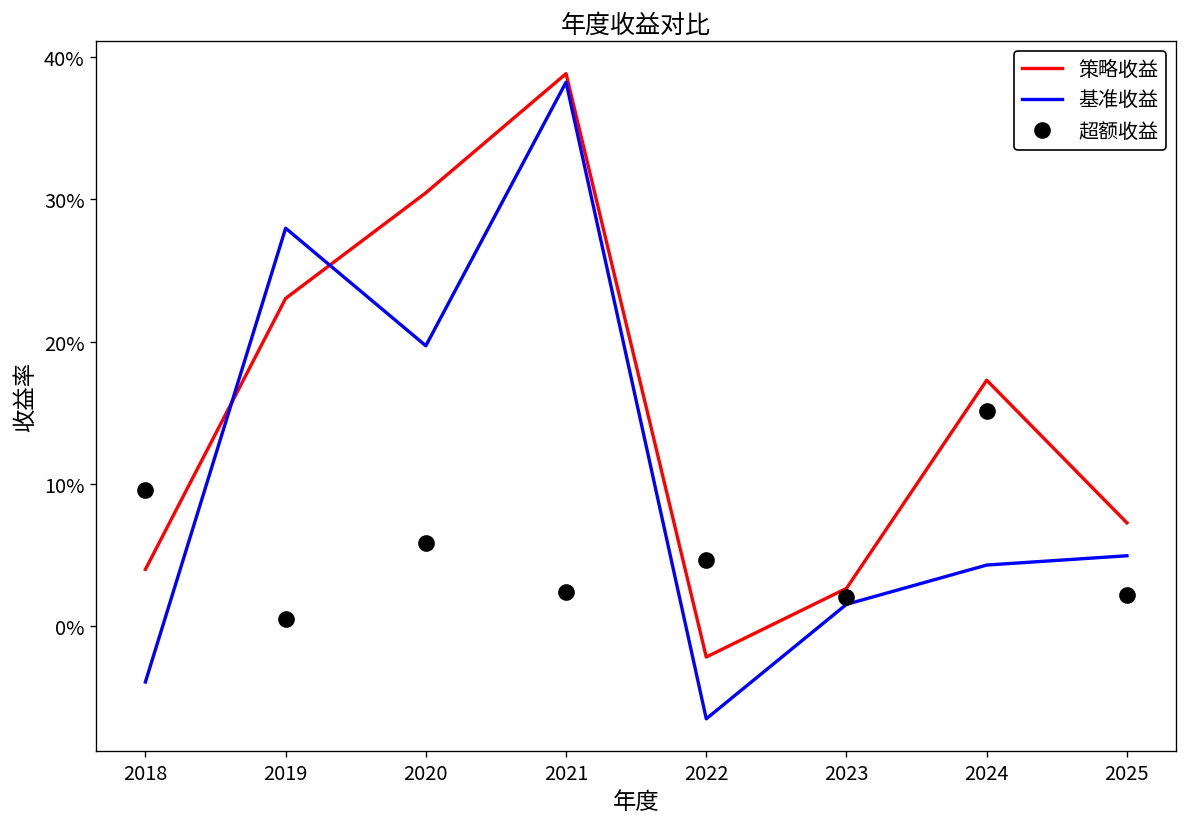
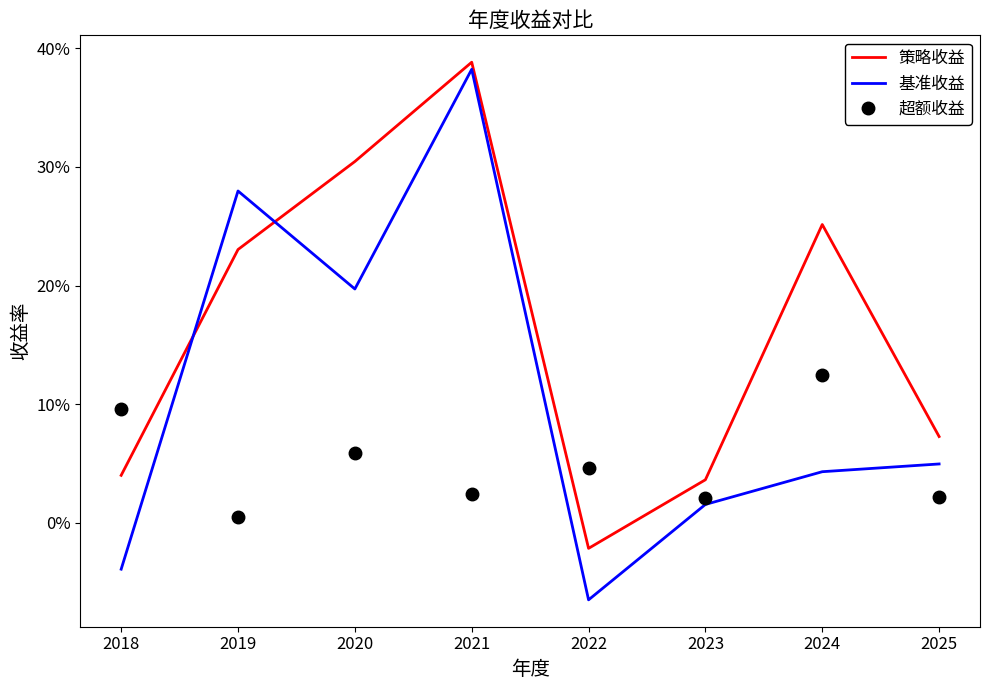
策略收益, 2023: 2.7% -> 3.6%
策略收益, 2024: 17.3% -> 25.1%
超额收益, 2024: 15.1% -> 12.5%
